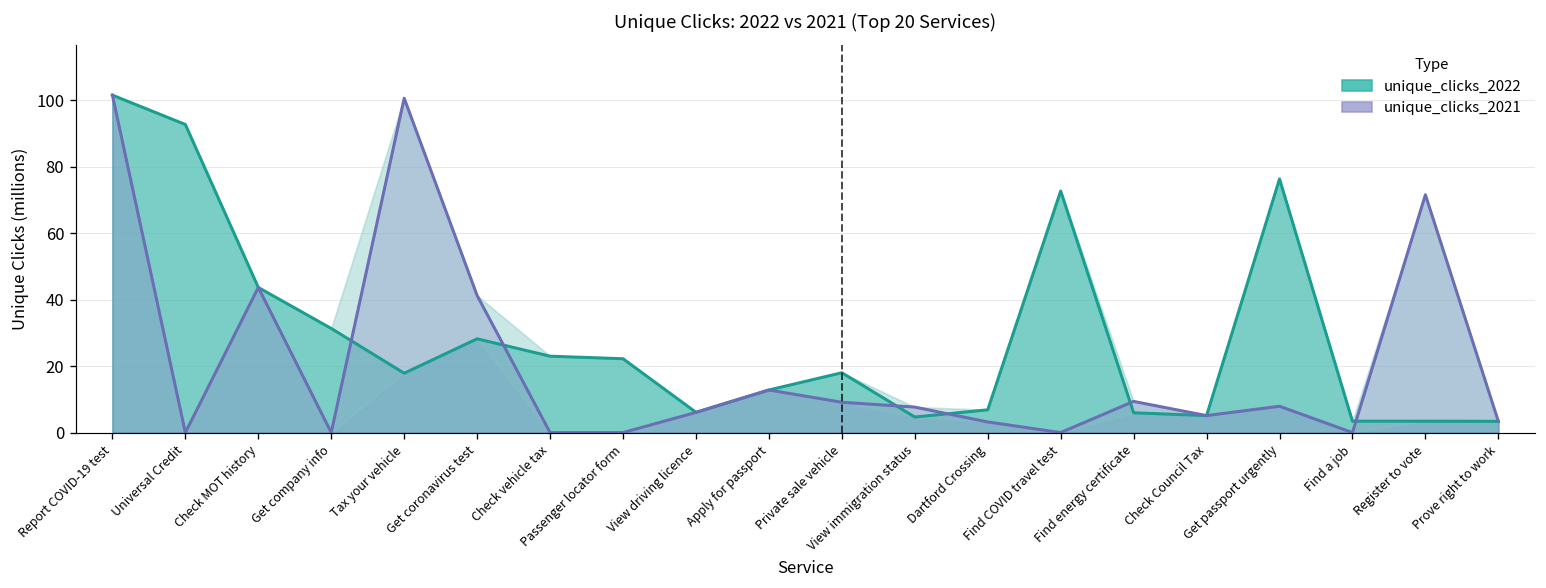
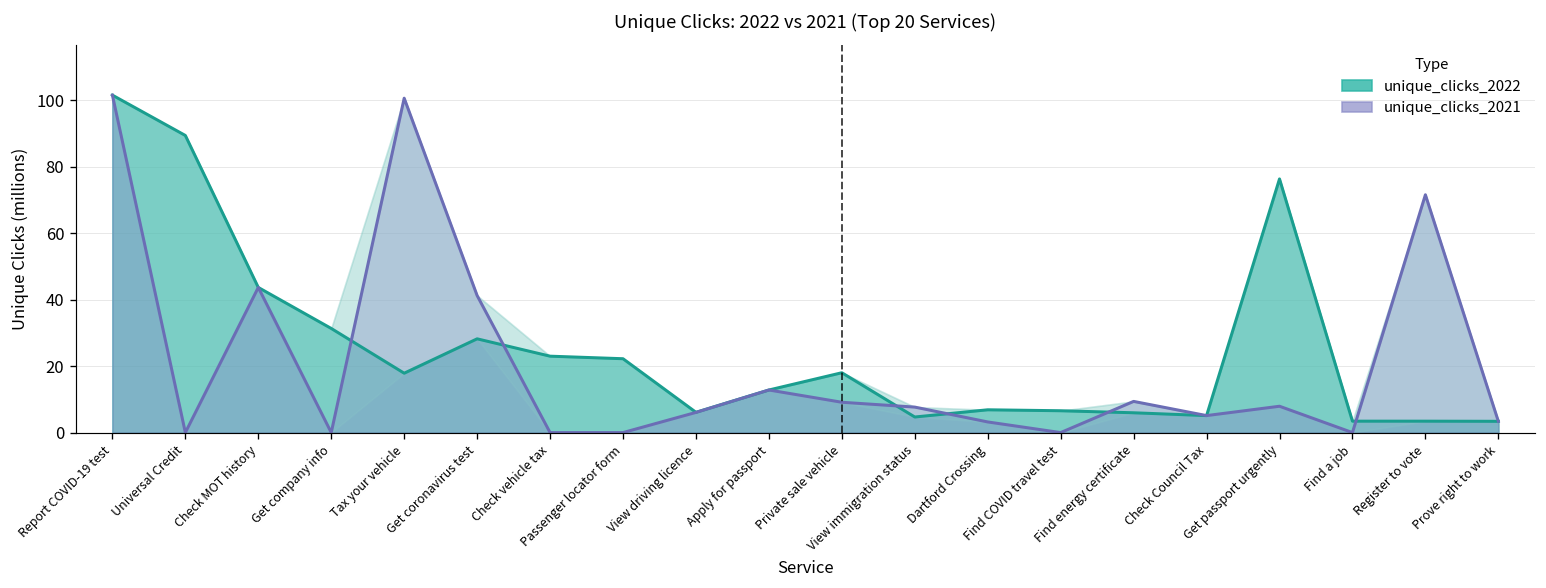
unique_clicks_2022, Universal Credit: 93 -> 89
unique_clicks_2022, Find COVID travel test: 73 -> 7
